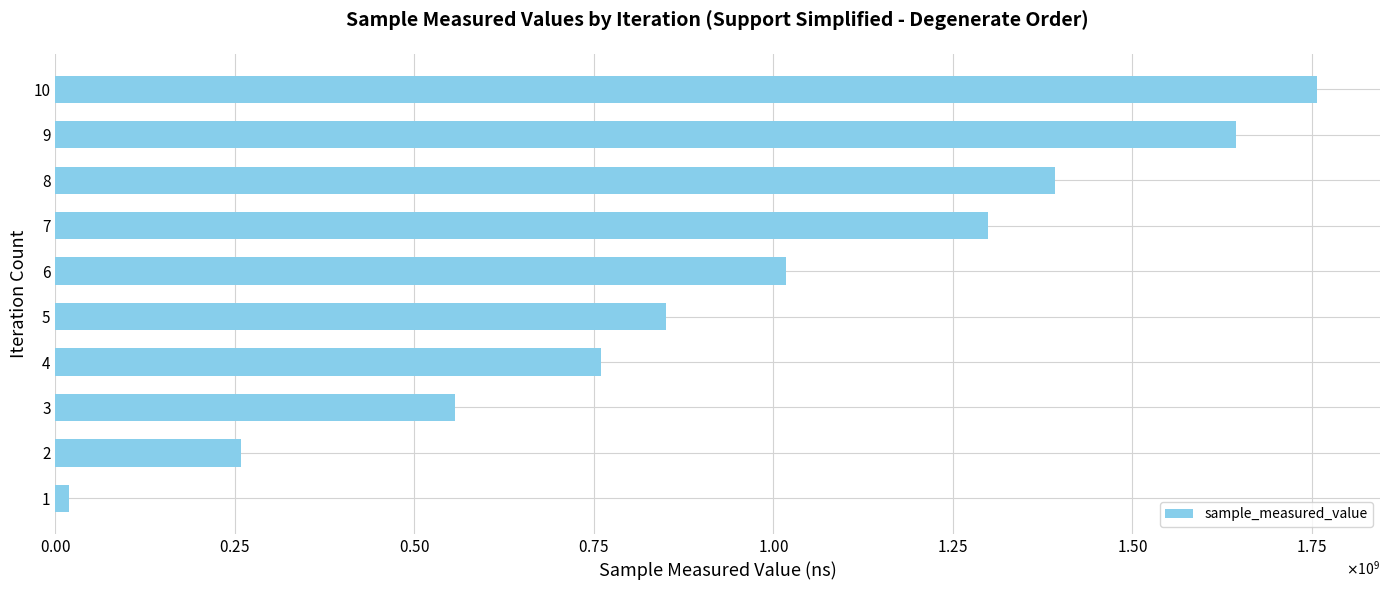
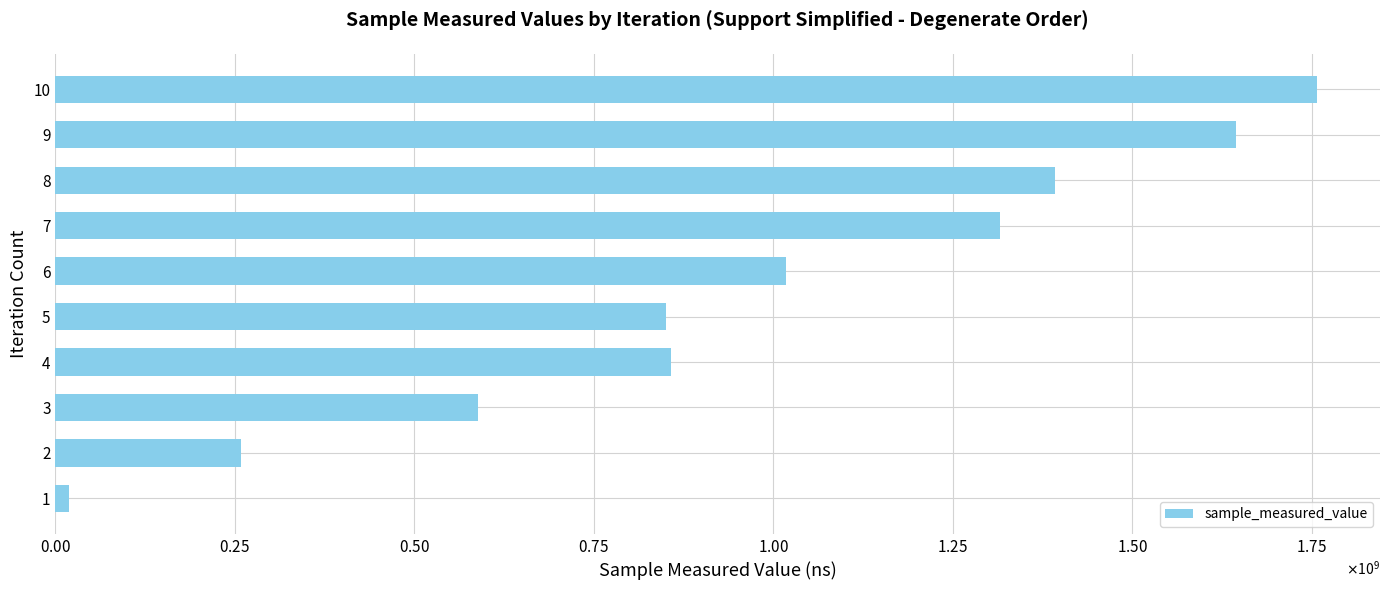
7: 1300000000 -> 1320000000
4: 760000000 -> 860000000
3: 560000000 -> 590000000
